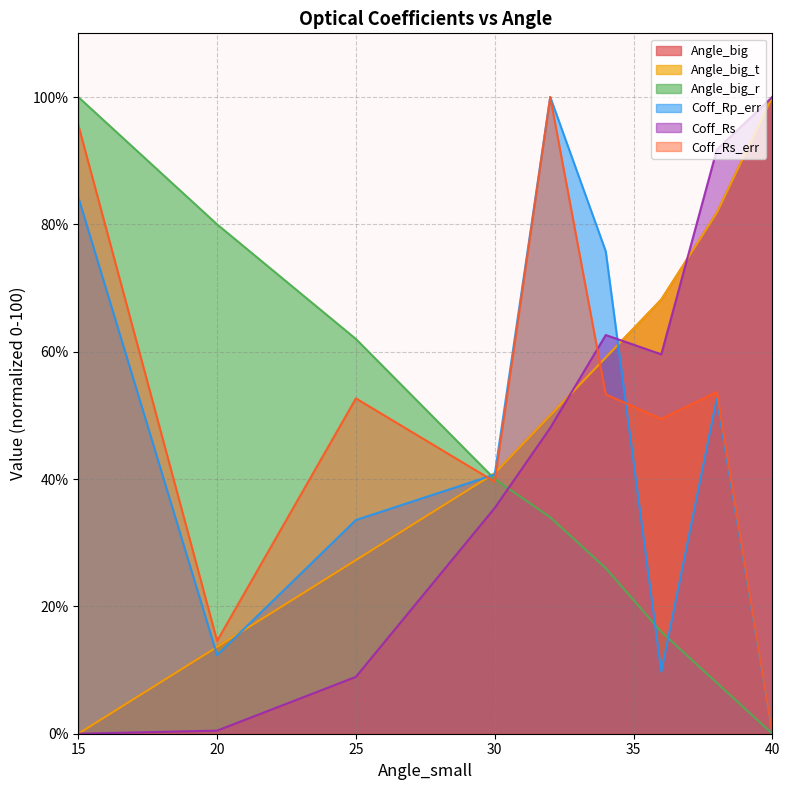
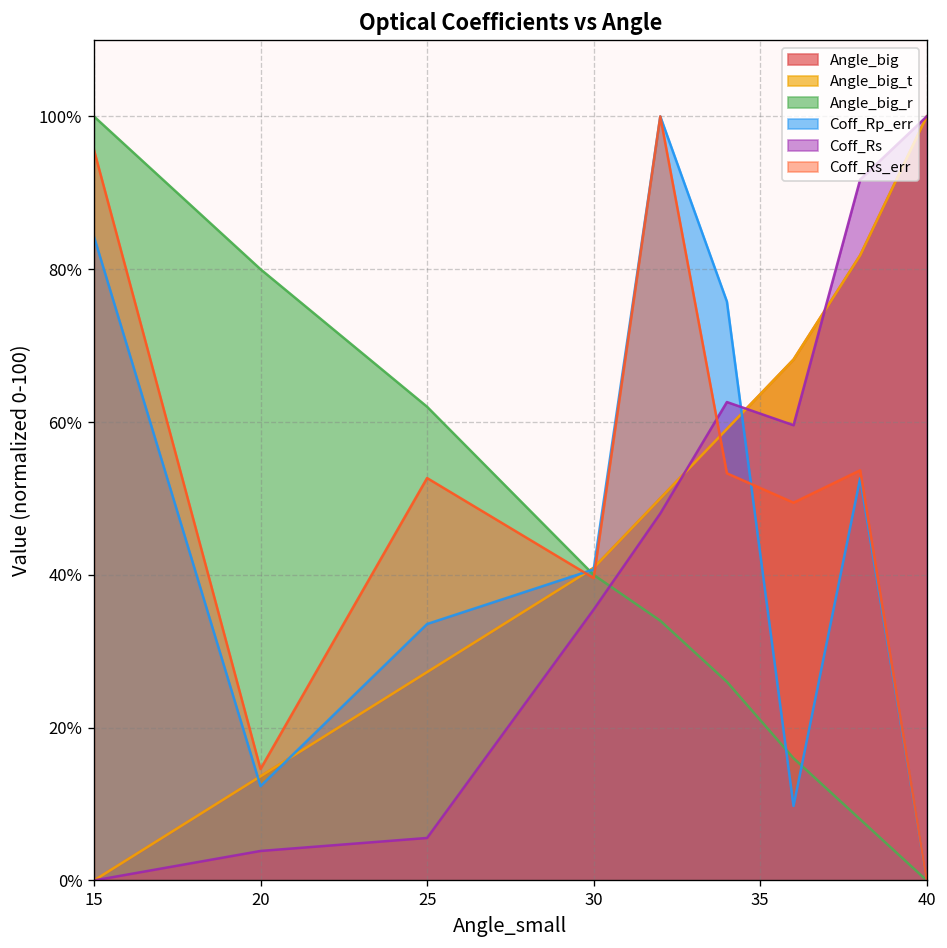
Coff_Rs, 20: 0% -> 4%
Coff_Rs, 25: 9% -> 6%
